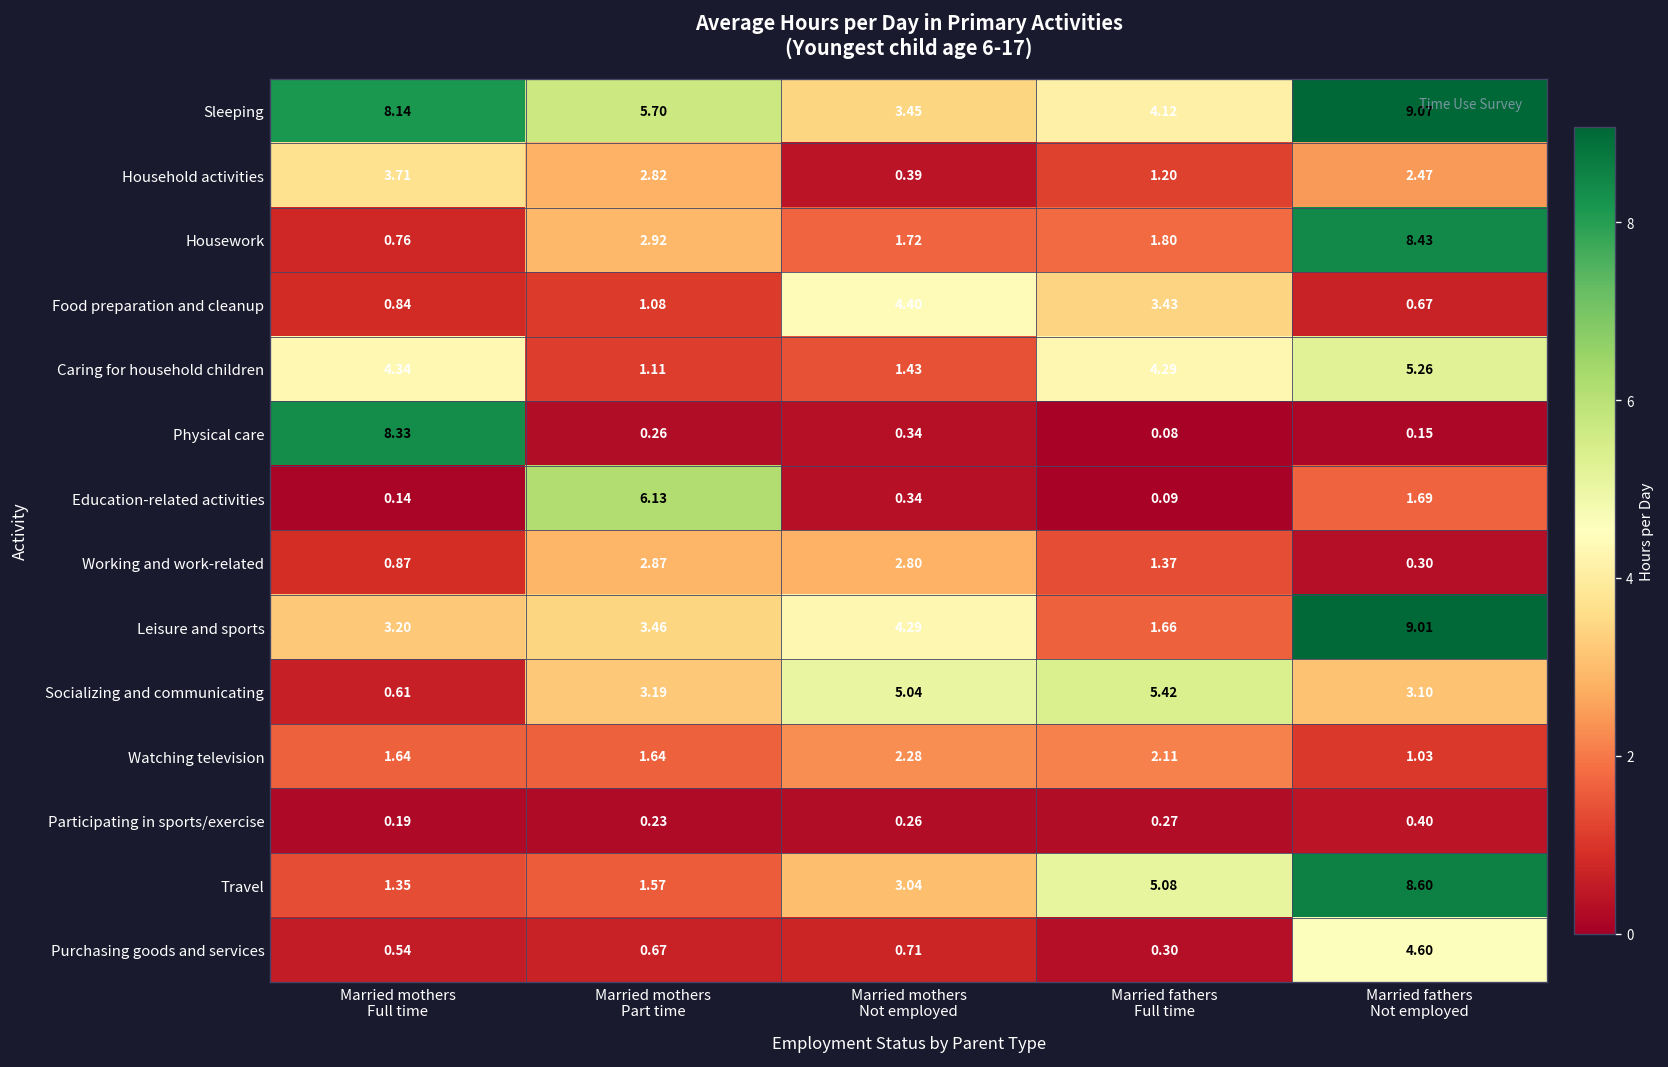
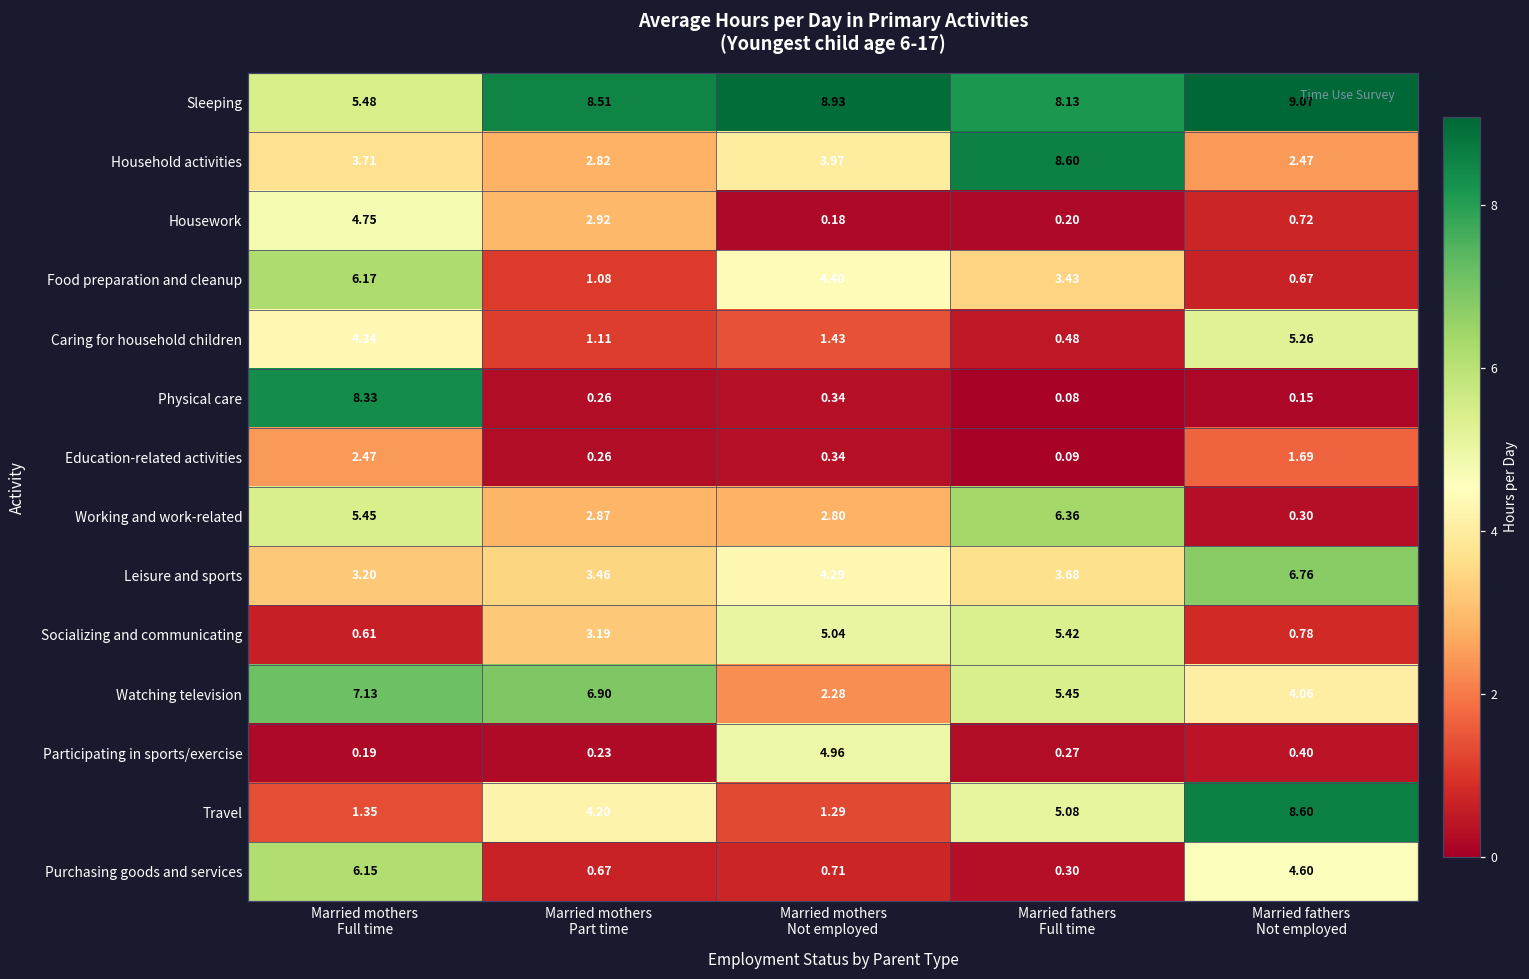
Sleeping, Married mothers Full time: 8.14 -> 5.48
Sleeping, Married mothers Part time: 5.70 -> 8.51
Sleeping, Married mothers Not employed: 3.45 -> 8.93
Sleeping, Married fathers Full time: 4.12 -> 8.13
Household activities, Married mothers Not employed: 0.39 -> 3.97
Household activities, Married fathers Full time: 1.20 -> 8.60
Housework, Married mothers Full time: 0.76 -> 4.75
Housework, Married mothers Not employed: 1.72 -> 0.18
Housework, Married fathers Full time: 1.80 -> 0.20
Housework, Married fathers Not employed: 8.43 -> 0.72
Food preparation and cleanup, Married mothers Full time: 0.84 -> 6.17
Caring for household children, Married fathers Full time: 4.29 -> 0.48
Education-related activities, Married mothers Full time: 0.14 -> 2.47
Education-related activities, Married mothers Part time: 6.13 -> 0.26
Working and work-related, Married mothers Full time: 0.87 -> 5.45
Working and work-related, Married fathers Full time: 1.37 -> 6.36
Leisure and sports, Married fathers Full time: 1.66 -> 3.68
Leisure and sports, Married fathers Not employed: 9.01 -> 6.76
Socializing and communicating, Married fathers Not employed: 3.10 -> 0.78
Watching television, Married mothers Full time: 1.64 -> 7.13
Watching television, Married mothers Part time: 1.64 -> 6.90
Watching television, Married fathers Full time: 2.11 -> 5.45
Watching television, Married fathers Not employed: 1.03 -> 4.06
Participating in sports/exercise, Married mothers Not employed: 0.26 -> 4.96
Travel, Married mothers Part time: 1.57 -> 4.20
Travel, Married mothers Not employed: 3.04 -> 1.29
Purchasing goods and services, Married mothers Full time: 0.54 -> 6.15
